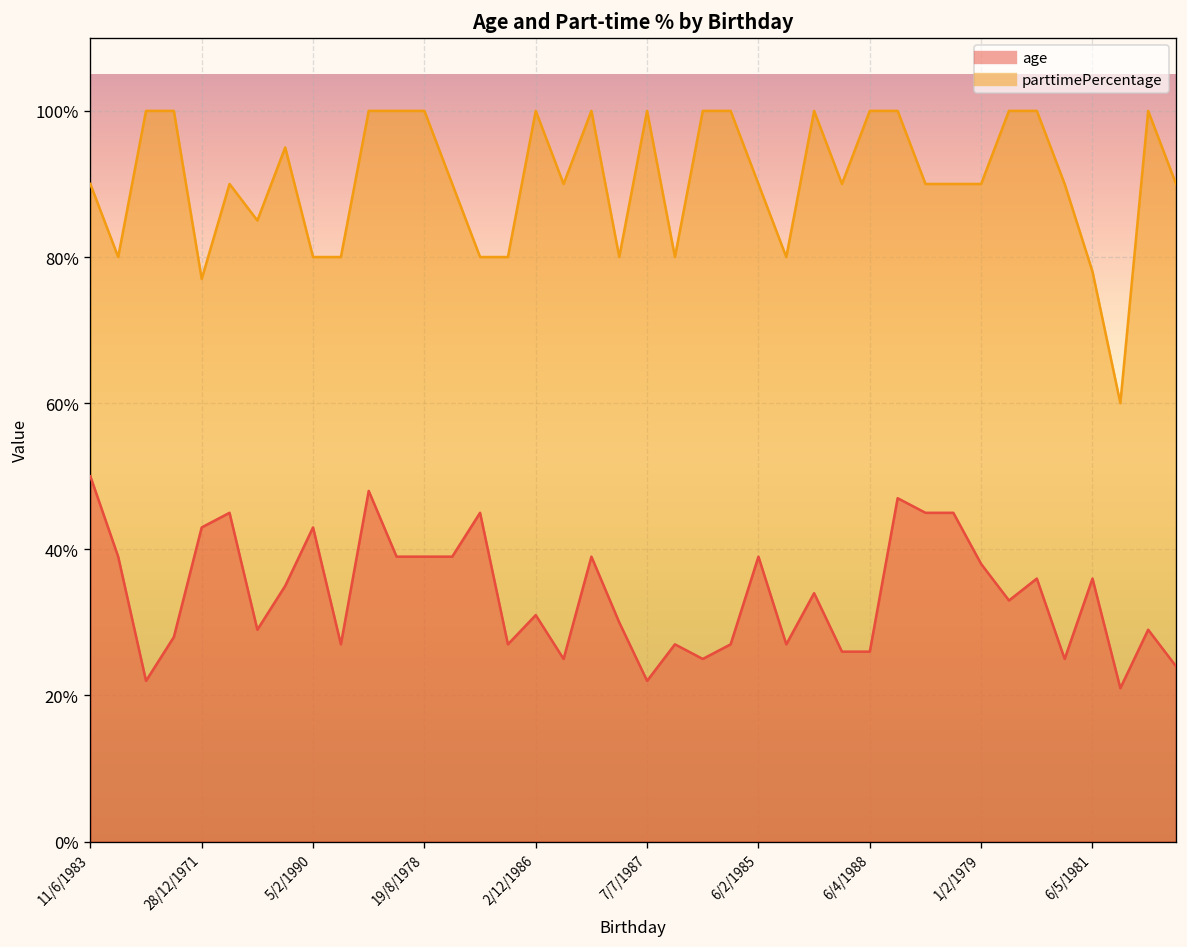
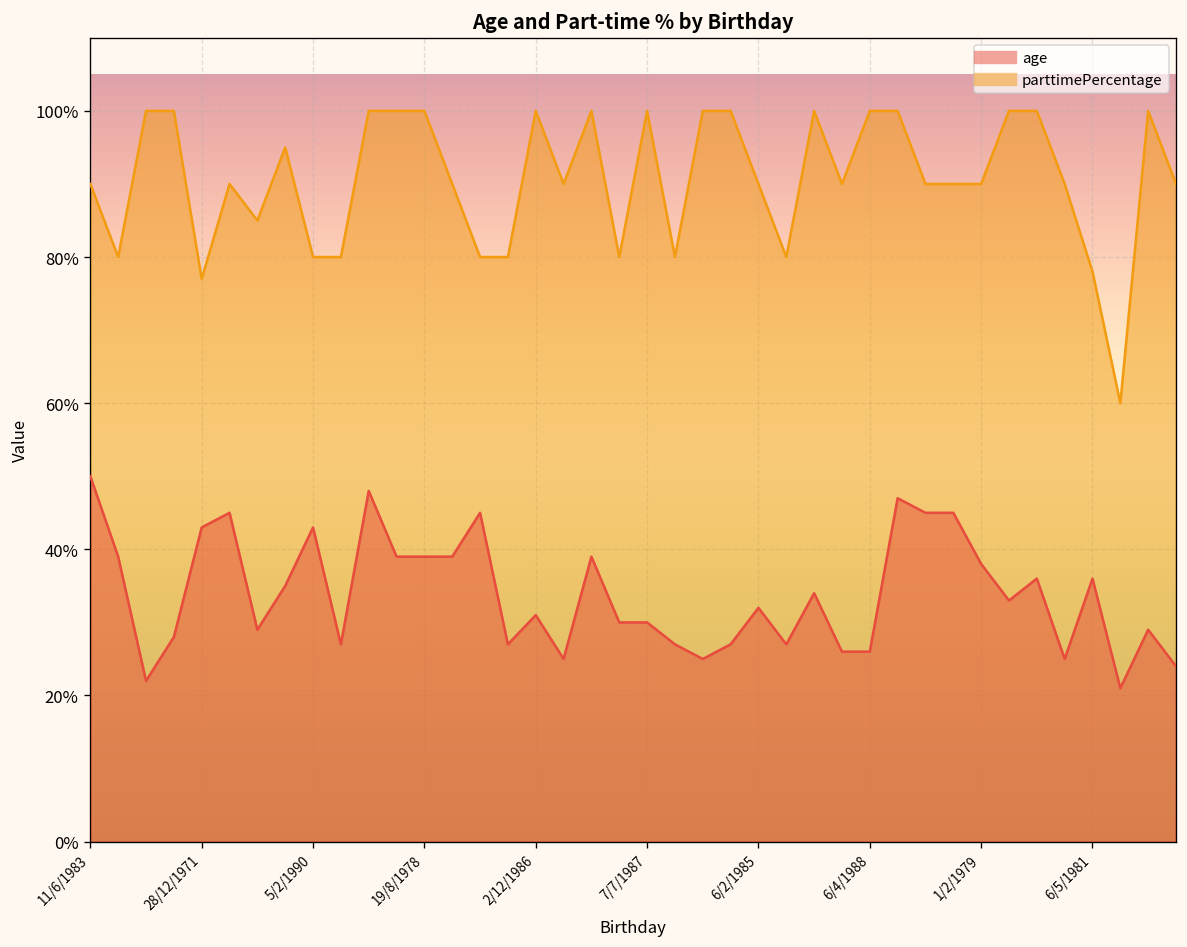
age, 7/7/1987: 22% -> 30%
age, 6/2/1985: 39% -> 32%
